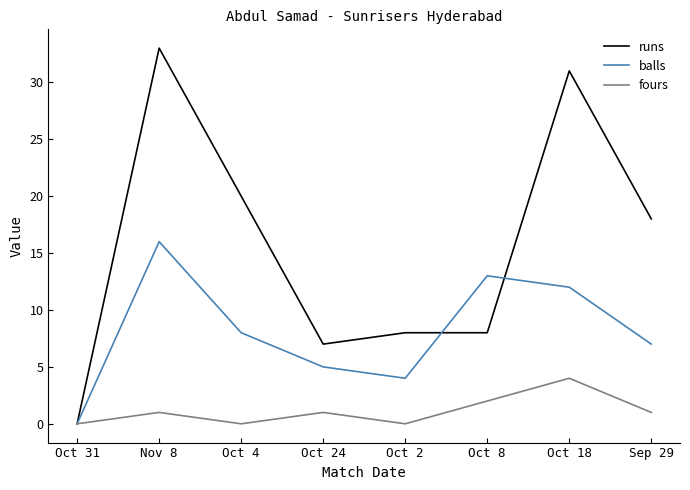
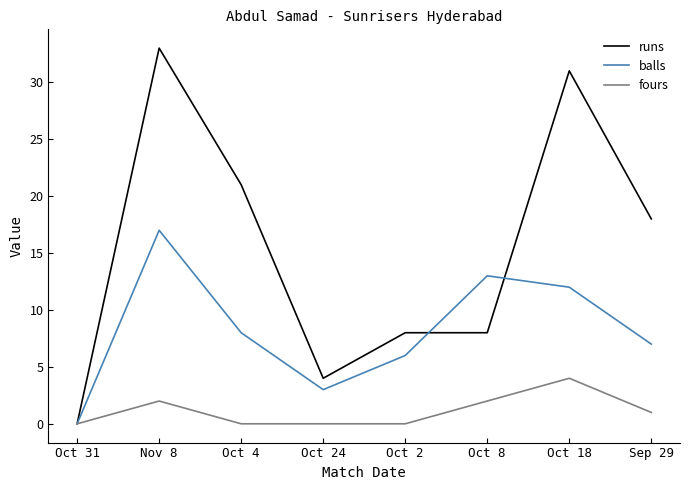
balls, Nov 8: 16 -> 17
fours, Nov 8: 1 -> 2
runs, Oct 4: 20 -> 21
runs, Oct 24: 7 -> 4
balls, Oct 24: 5 -> 3
fours, Oct 24: 1 -> 0
balls, Oct 2: 4 -> 6
